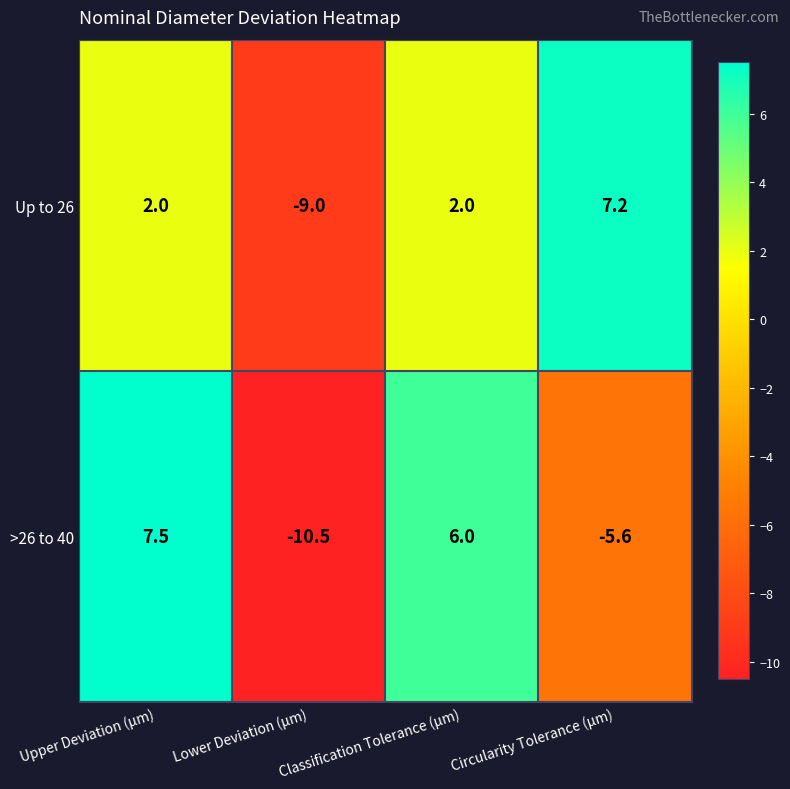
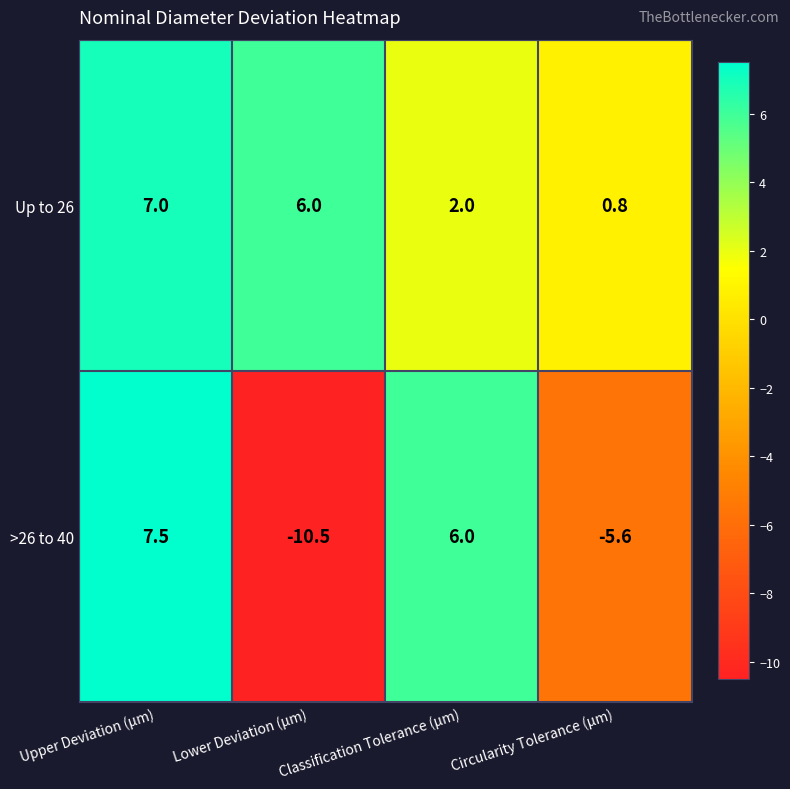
Up to 26, Upper Deviation (μm): 2.0 -> 7.0
Up to 26, Lower Deviation (μm): -9.0 -> 6.0
Up to 26, Circularity Tolerance (μm): 7.2 -> 0.8
